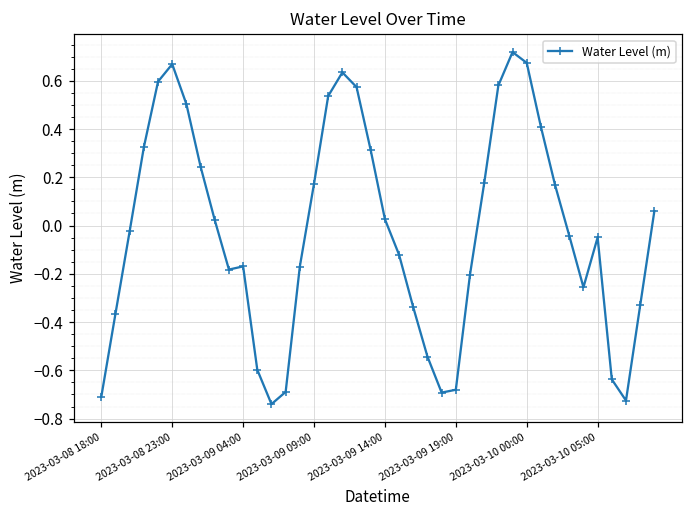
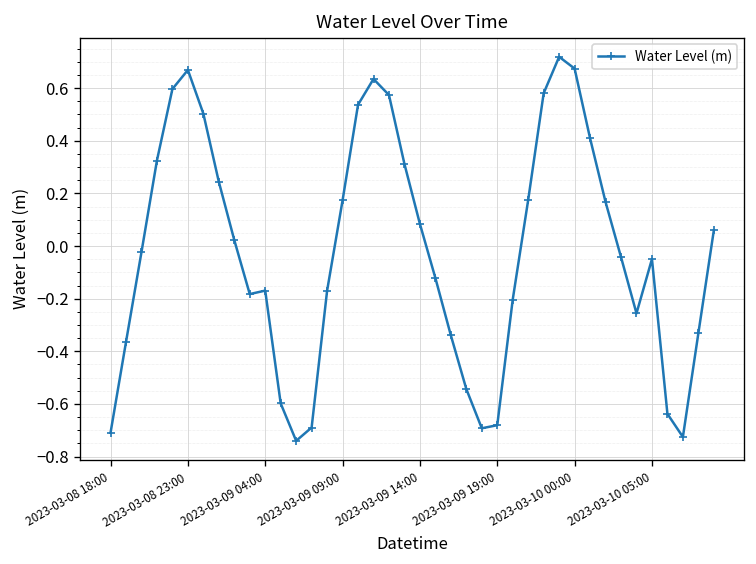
2023-03-09 14:00: 0.03 -> 0.08
